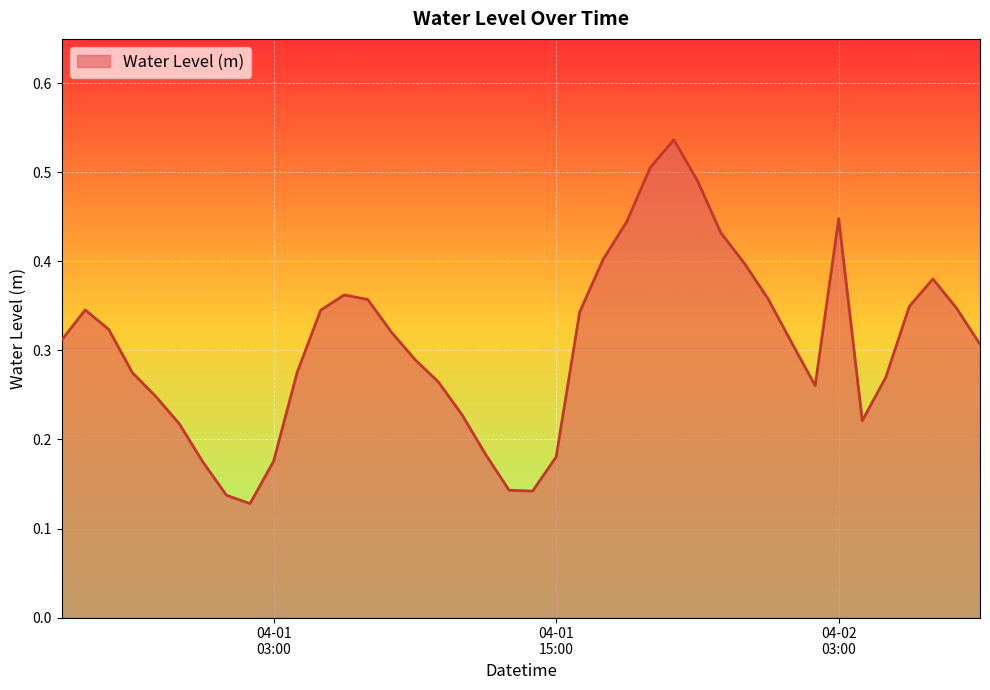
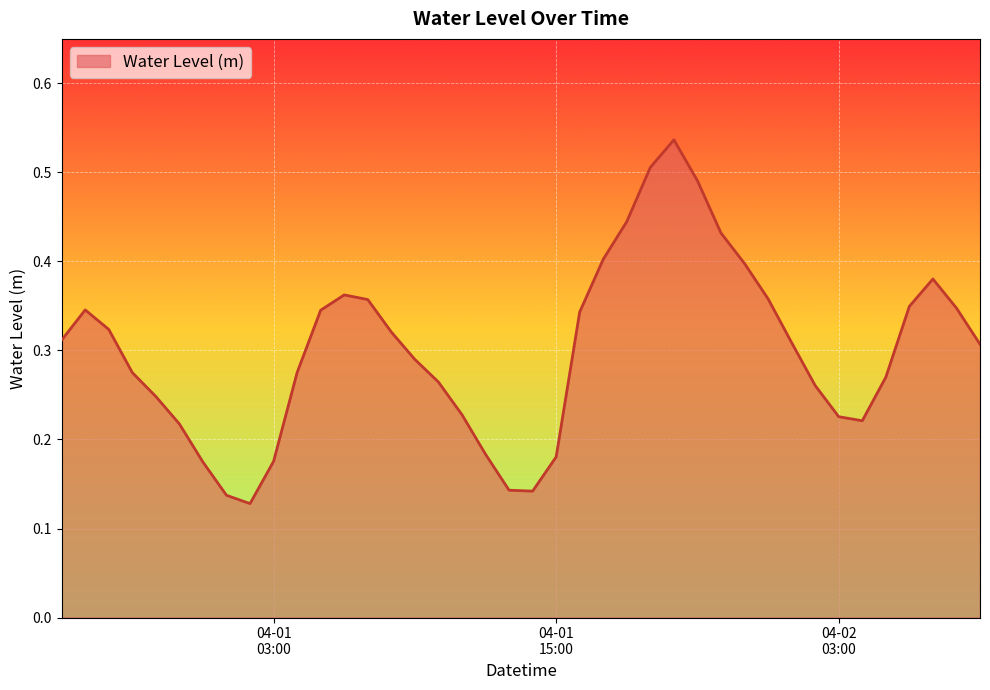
04-02 03:00: 0.45 -> 0.23
